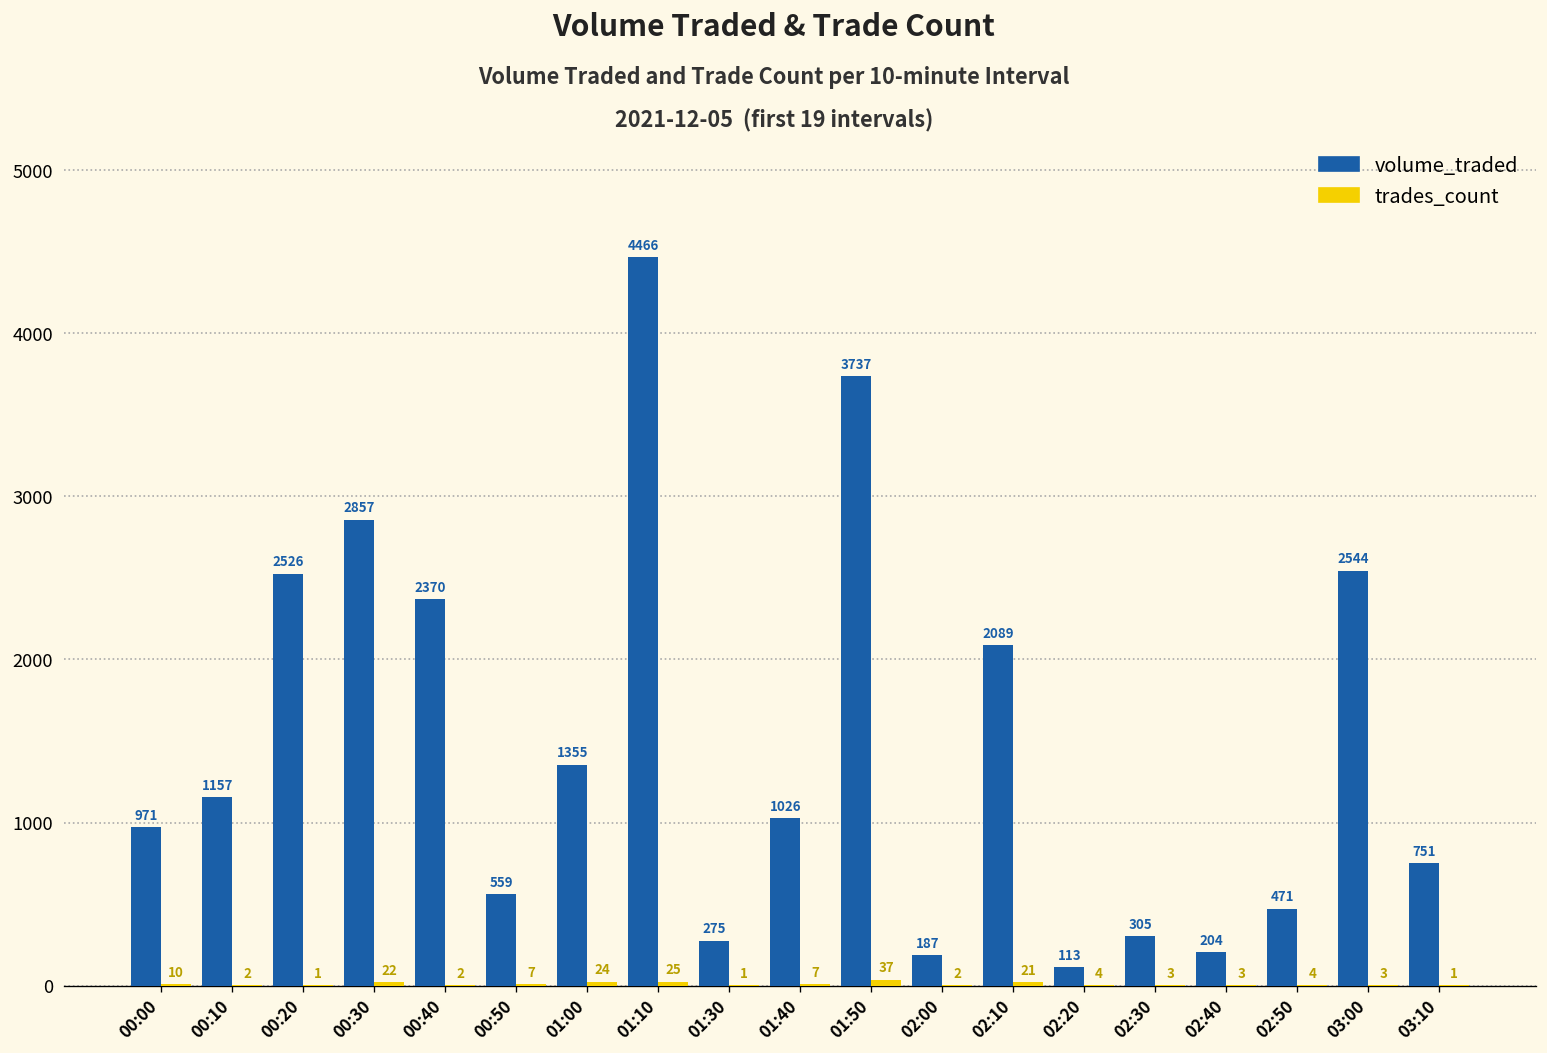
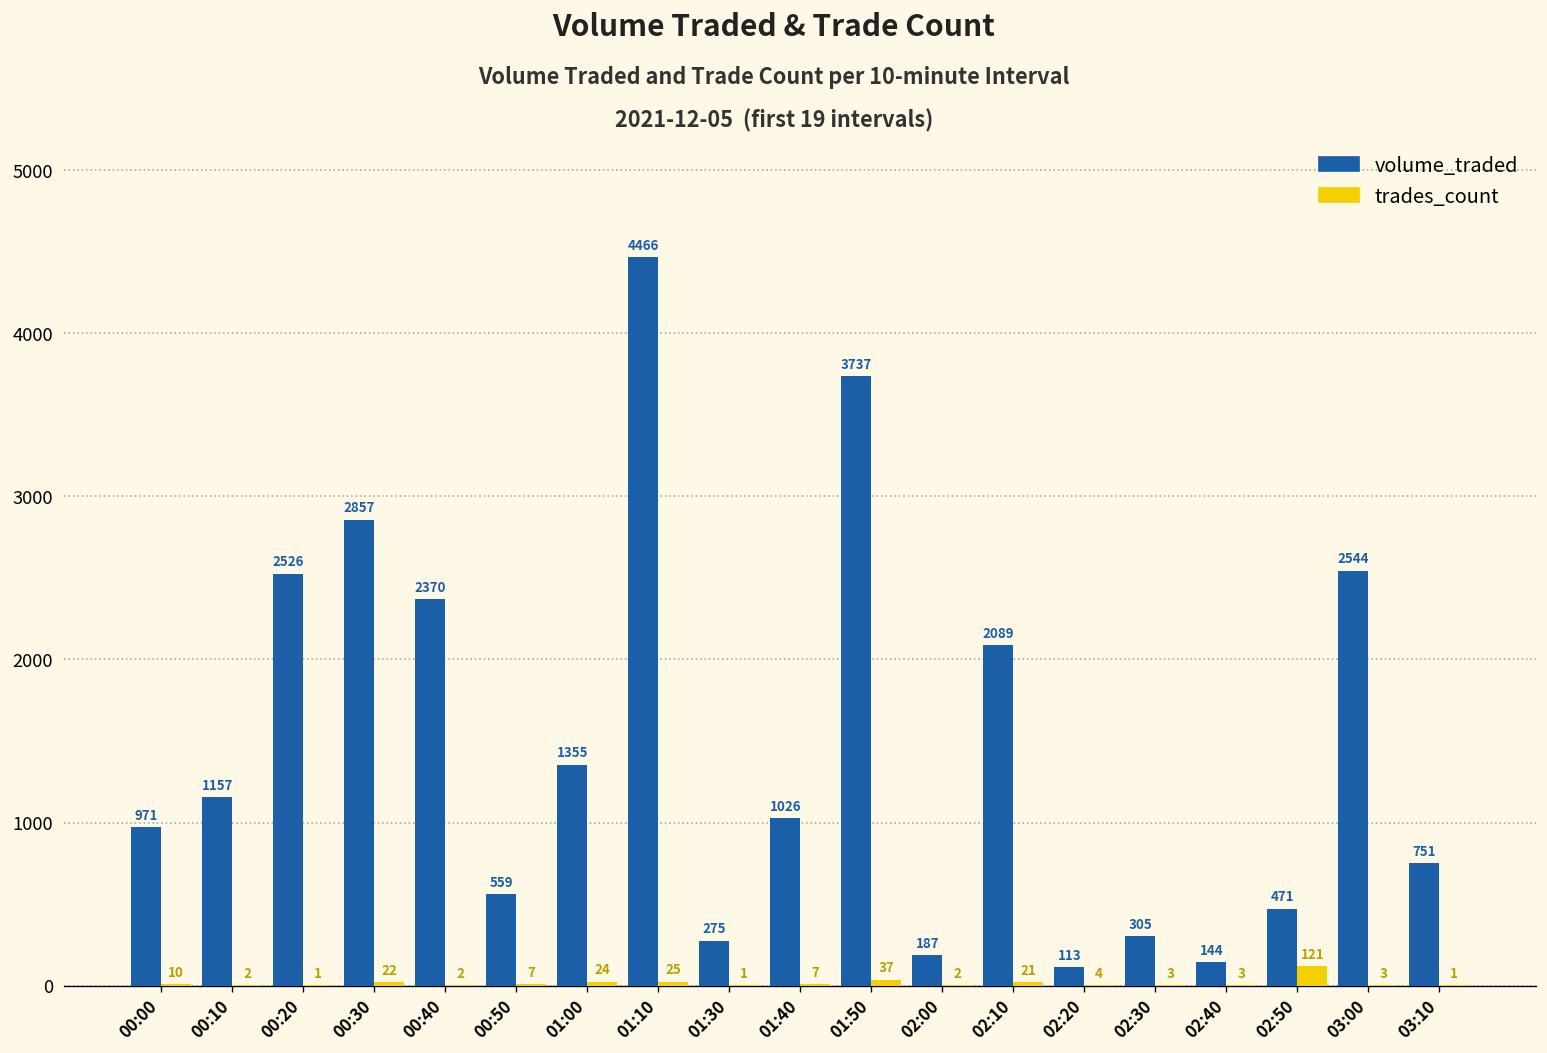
volume_traded, 02:40: 204 -> 144
trades_count, 02:50: 4 -> 121
